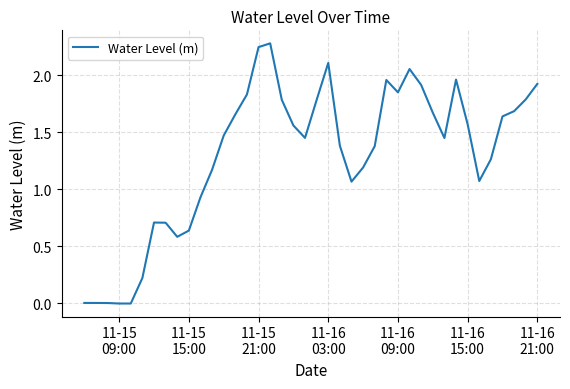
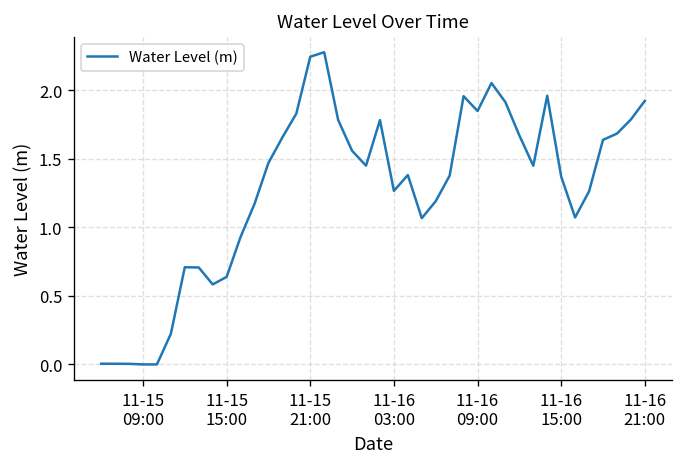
11-16 03:00: 2.11 -> 1.27
11-16 15:00: 1.57 -> 1.37
